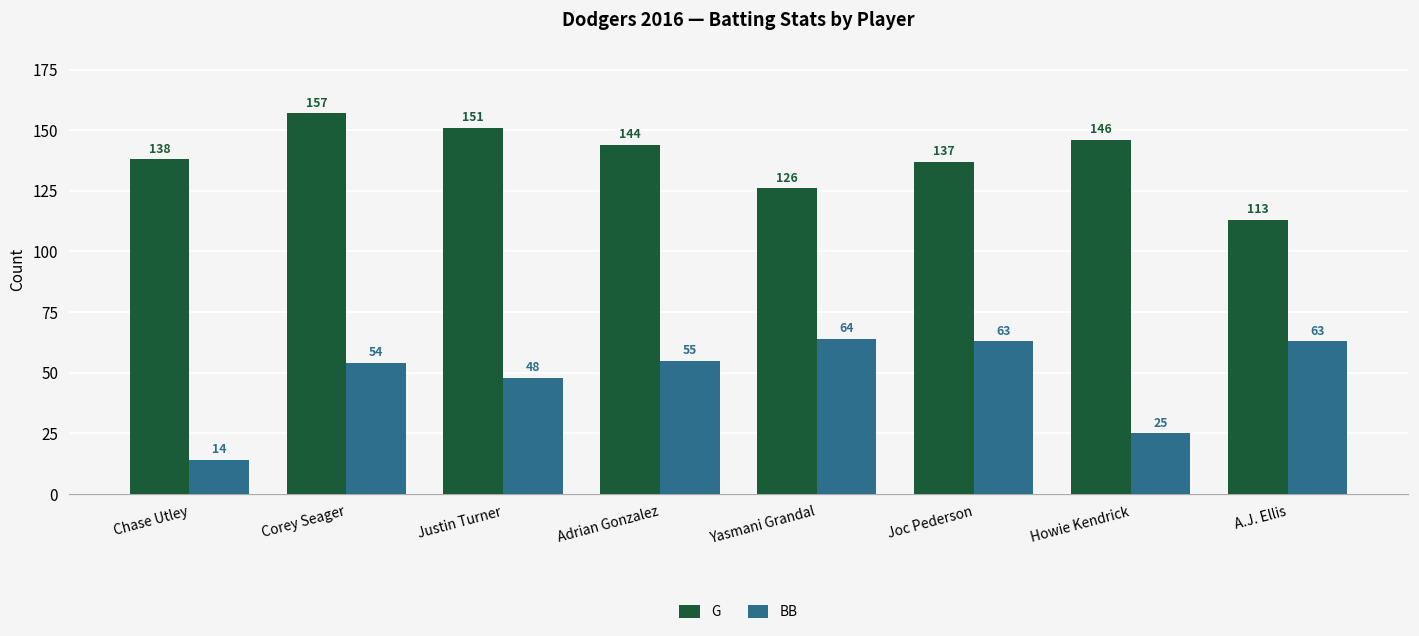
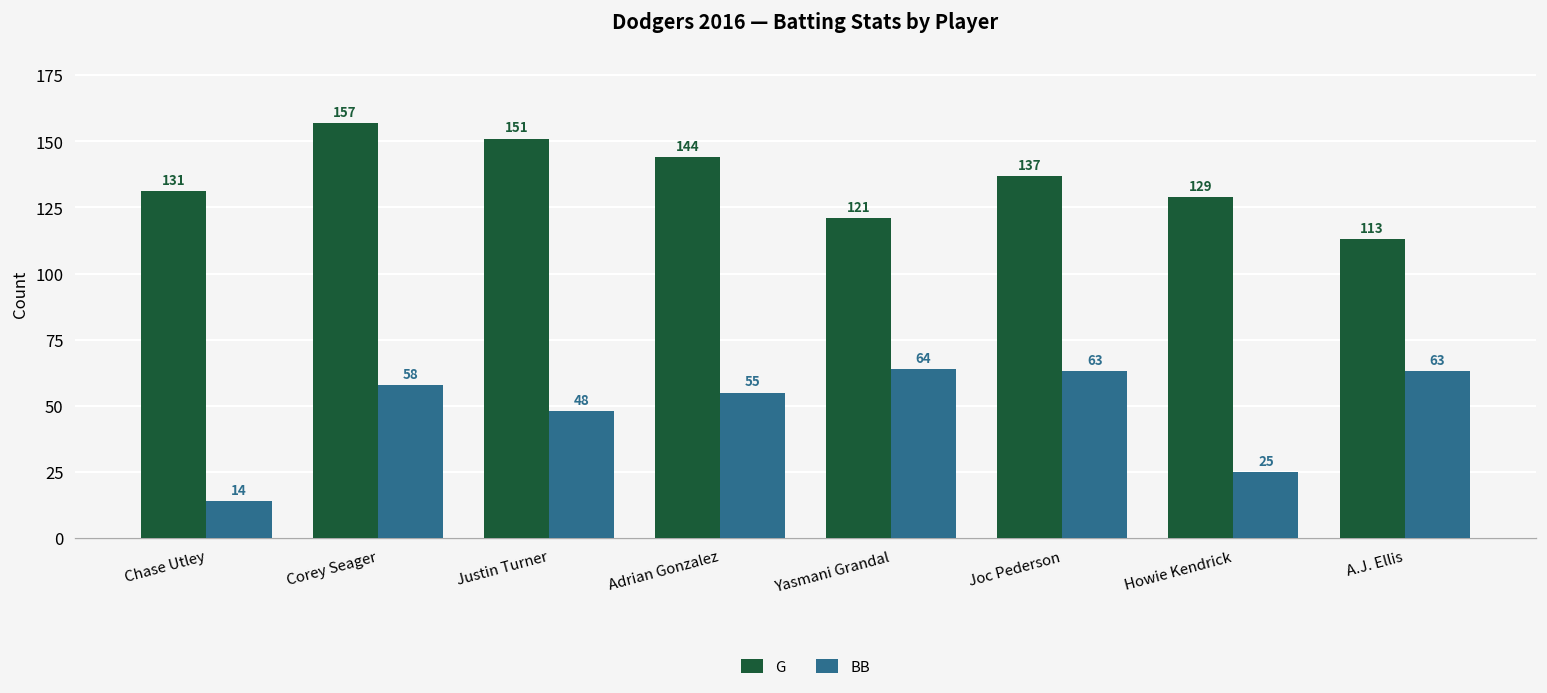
G, Chase Utley: 138 -> 131
BB, Corey Seager: 54 -> 58
G, Yasmani Grandal: 126 -> 121
G, Howie Kendrick: 146 -> 129
